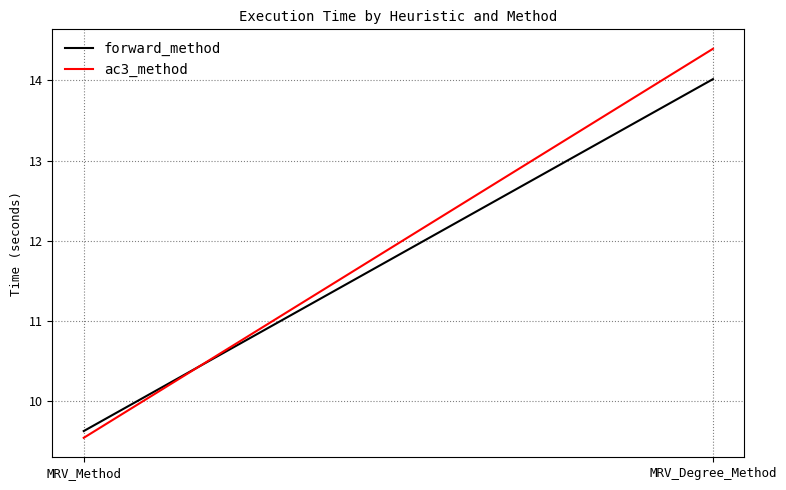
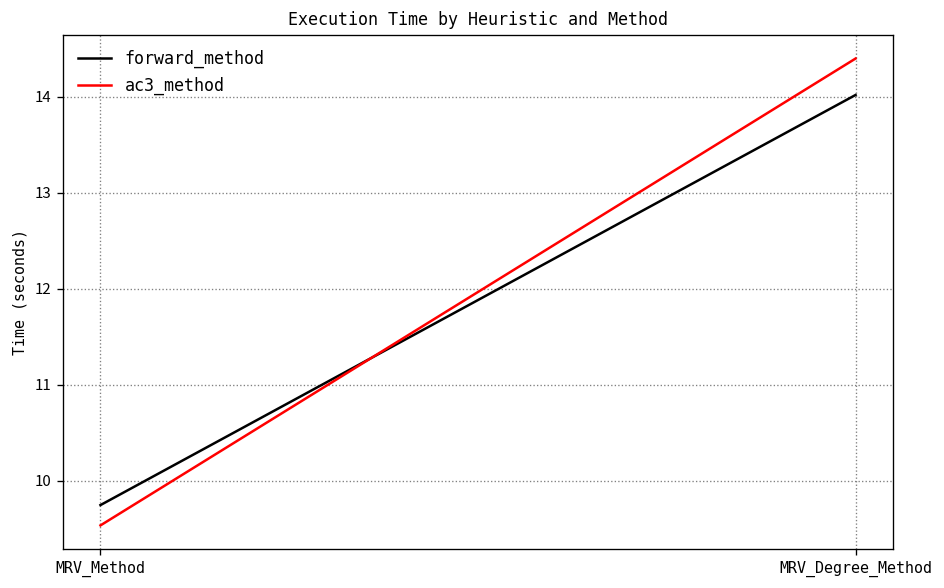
forward_method, MRV_Method: 9.6 -> 9.7
